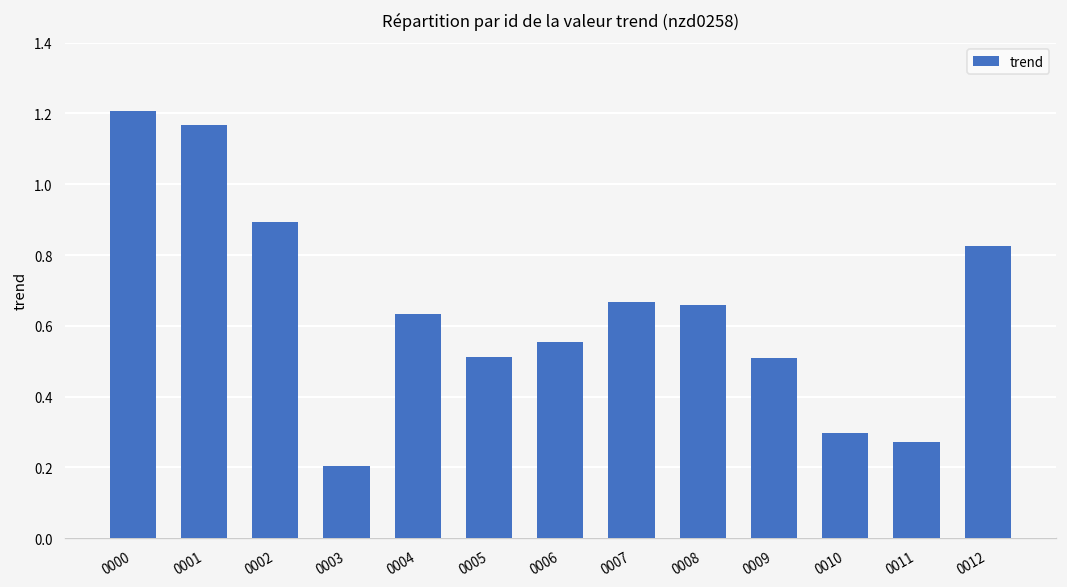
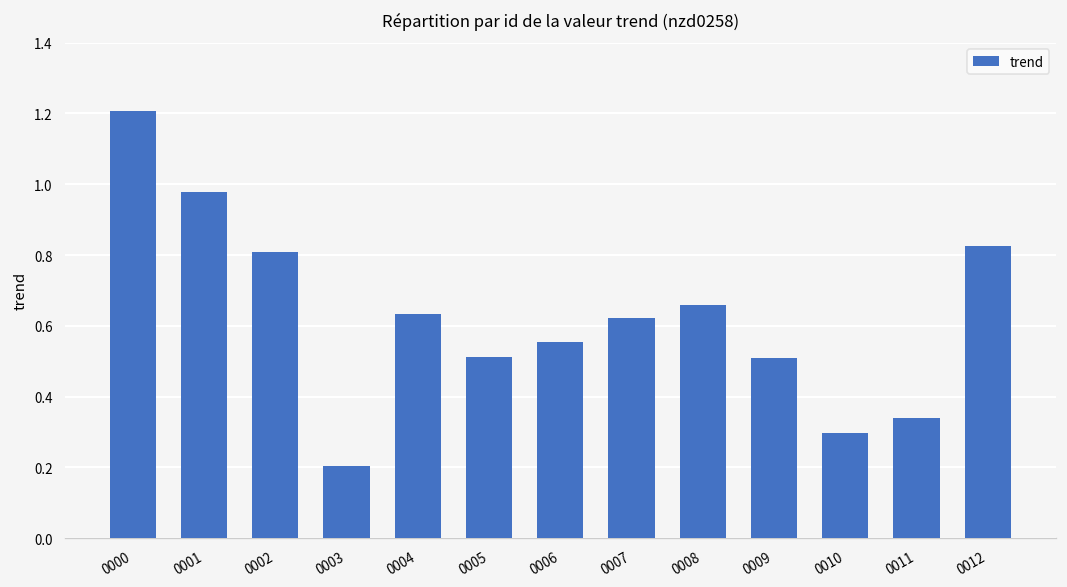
0001: 1.17 -> 0.98
0002: 0.89 -> 0.81
0007: 0.67 -> 0.62
0011: 0.27 -> 0.34
